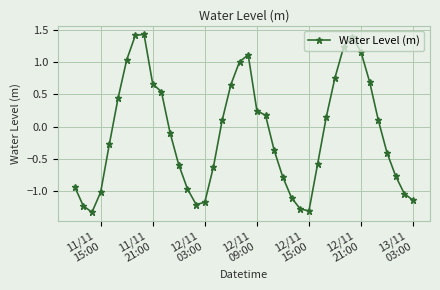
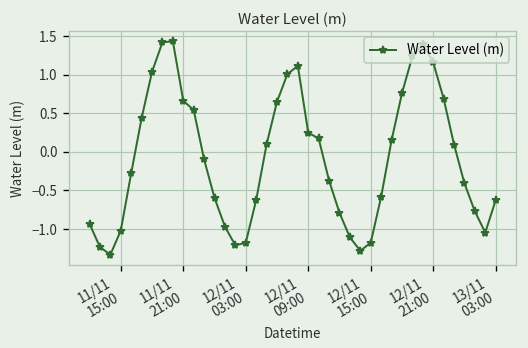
12/11 15:00: -1.3 -> -1.2
13/11 03:00: -1.1 -> -0.6
